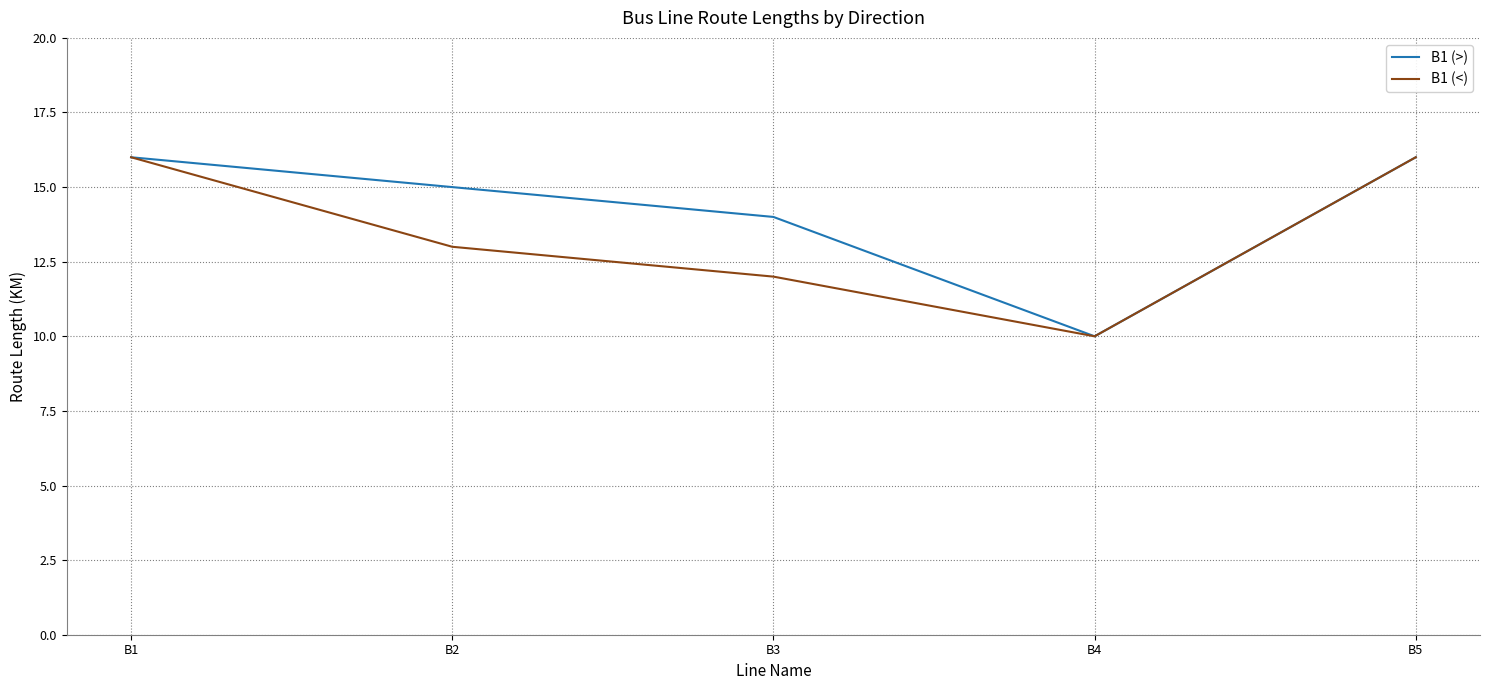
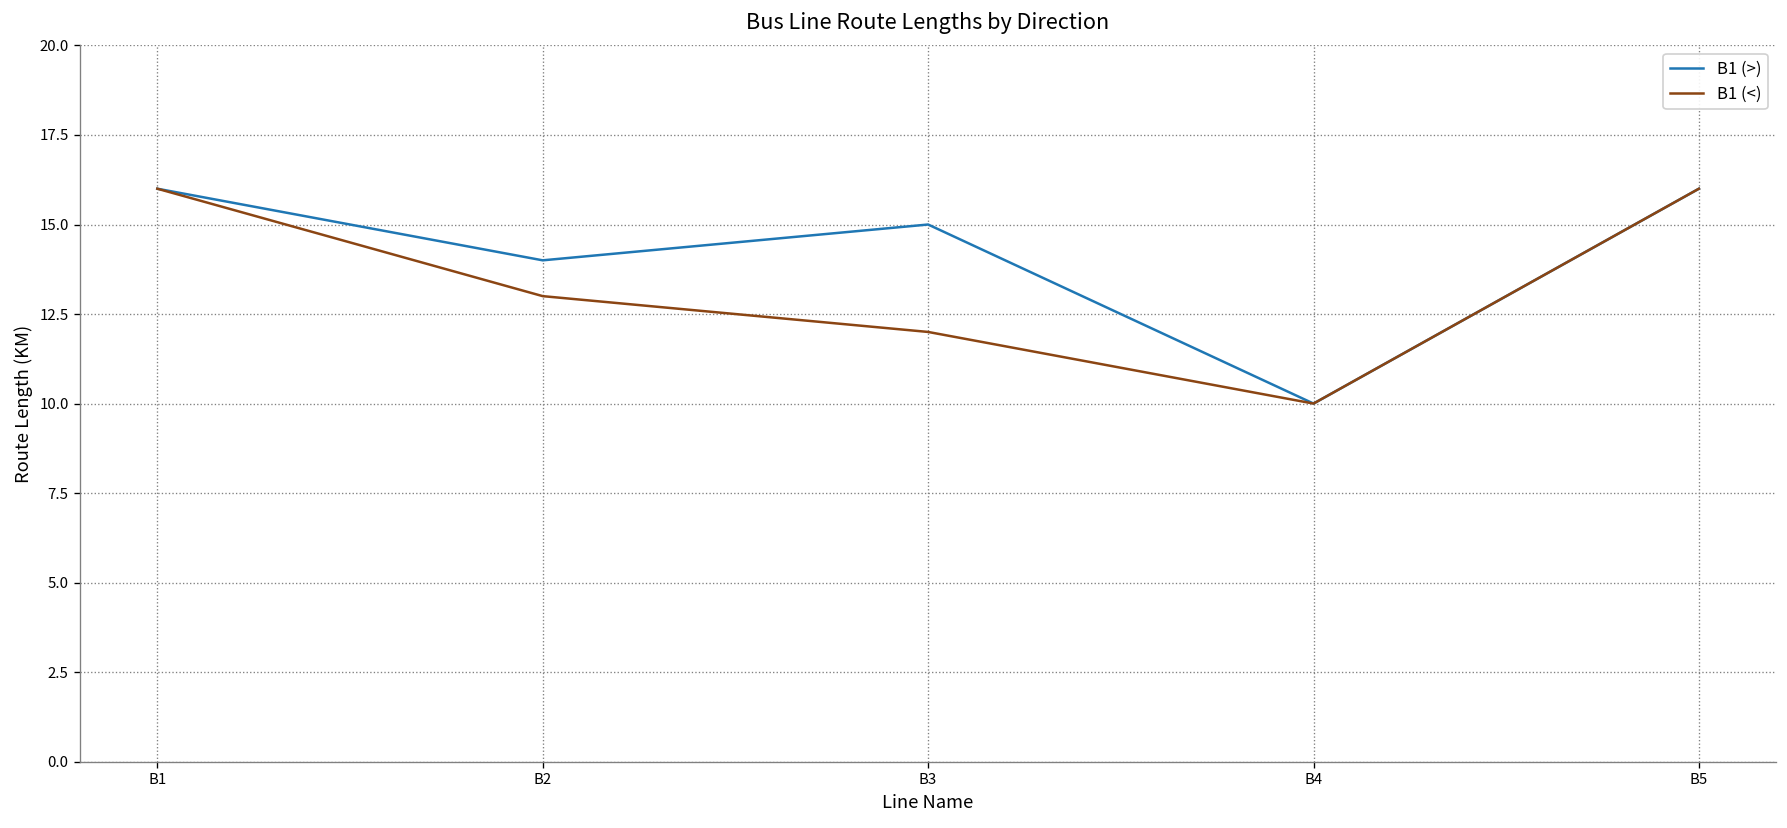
B1 (>), B2: 15 -> 14
B1 (>), B3: 14 -> 15
